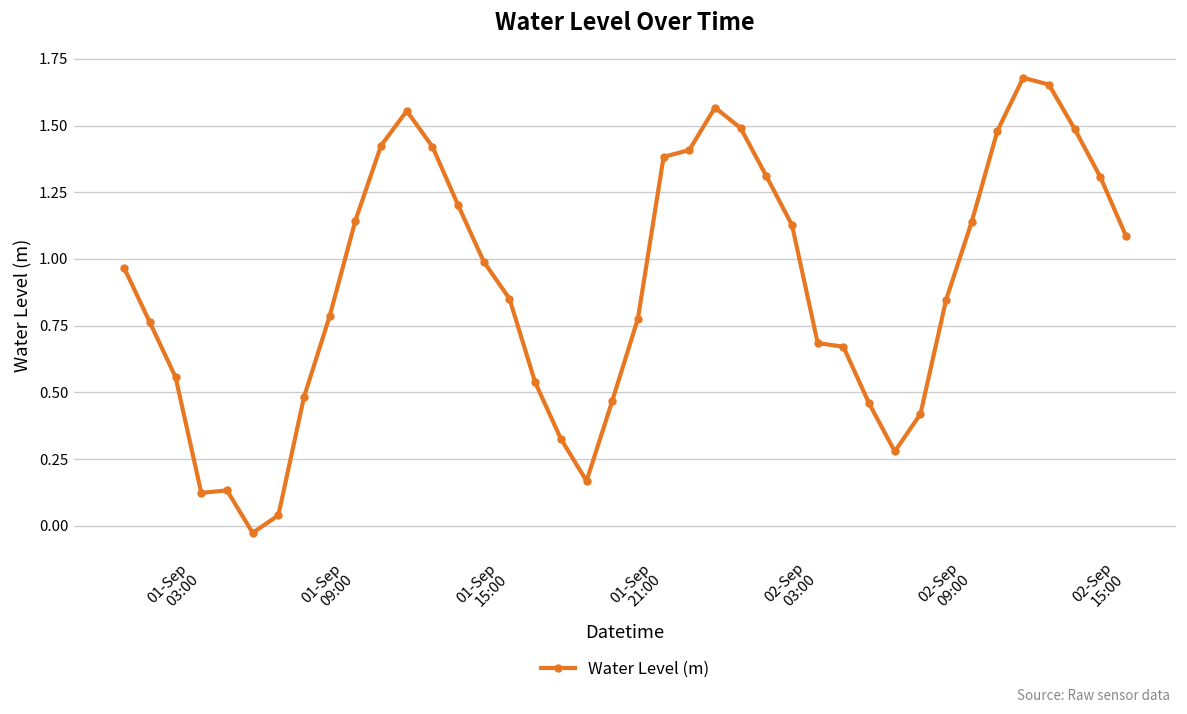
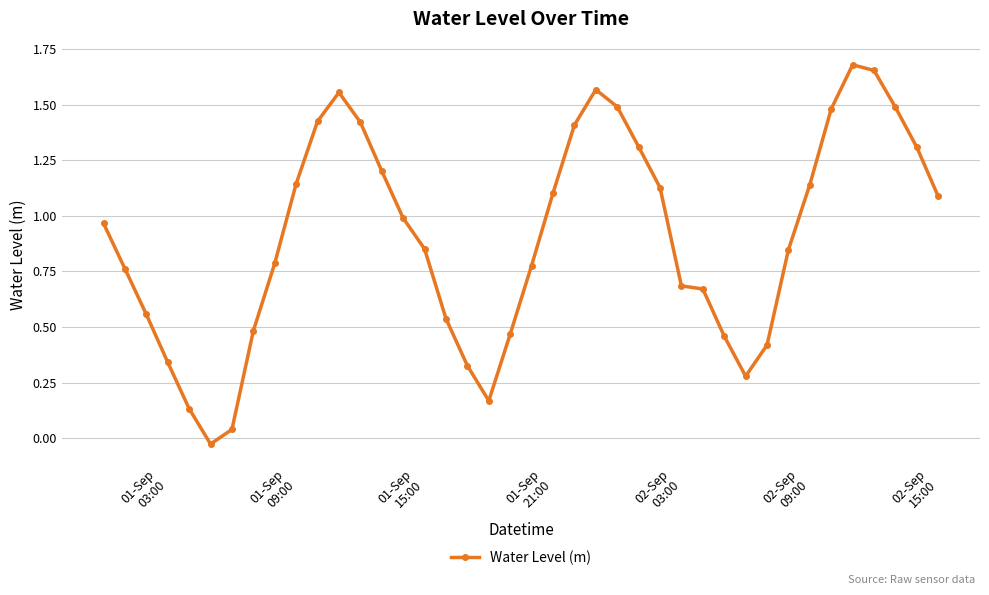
01-Sep 03:00: 0.12 -> 0.34
01-Sep 21:00: 1.38 -> 1.10
